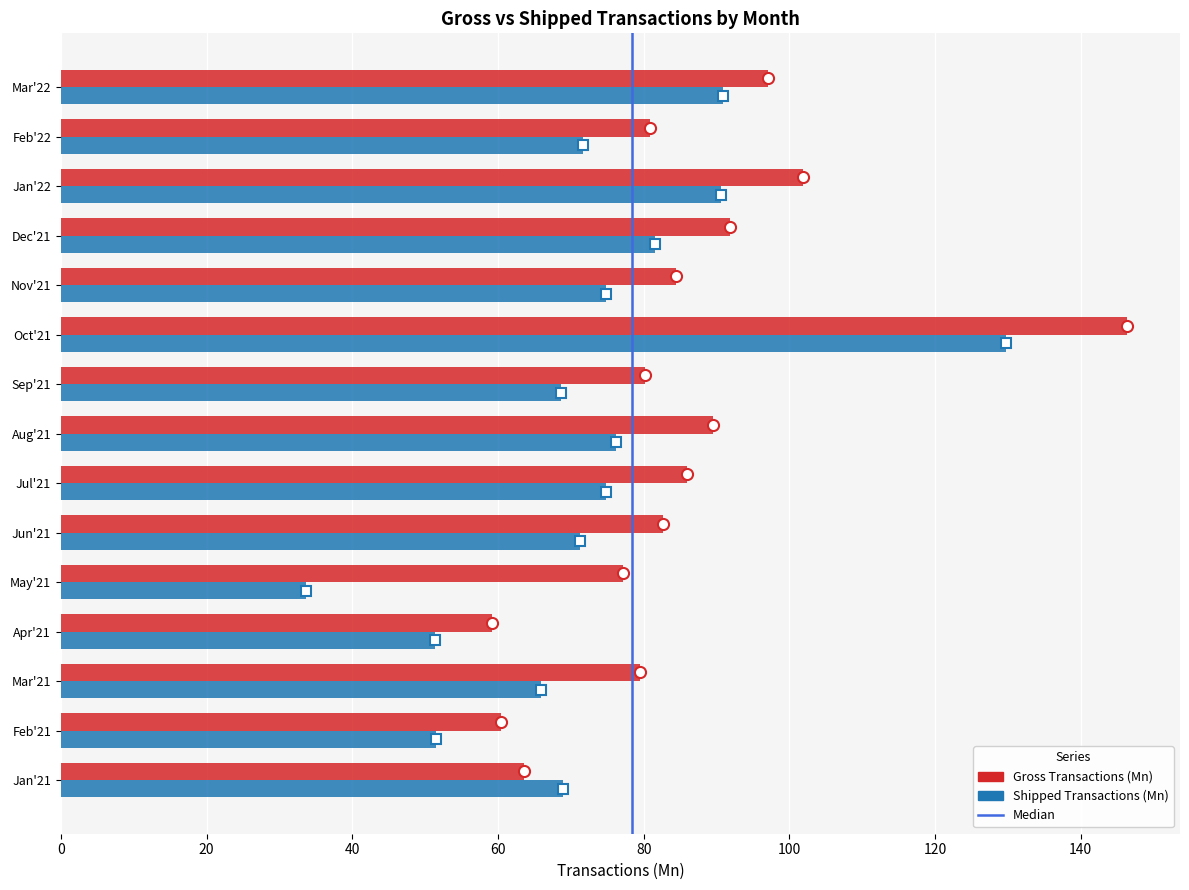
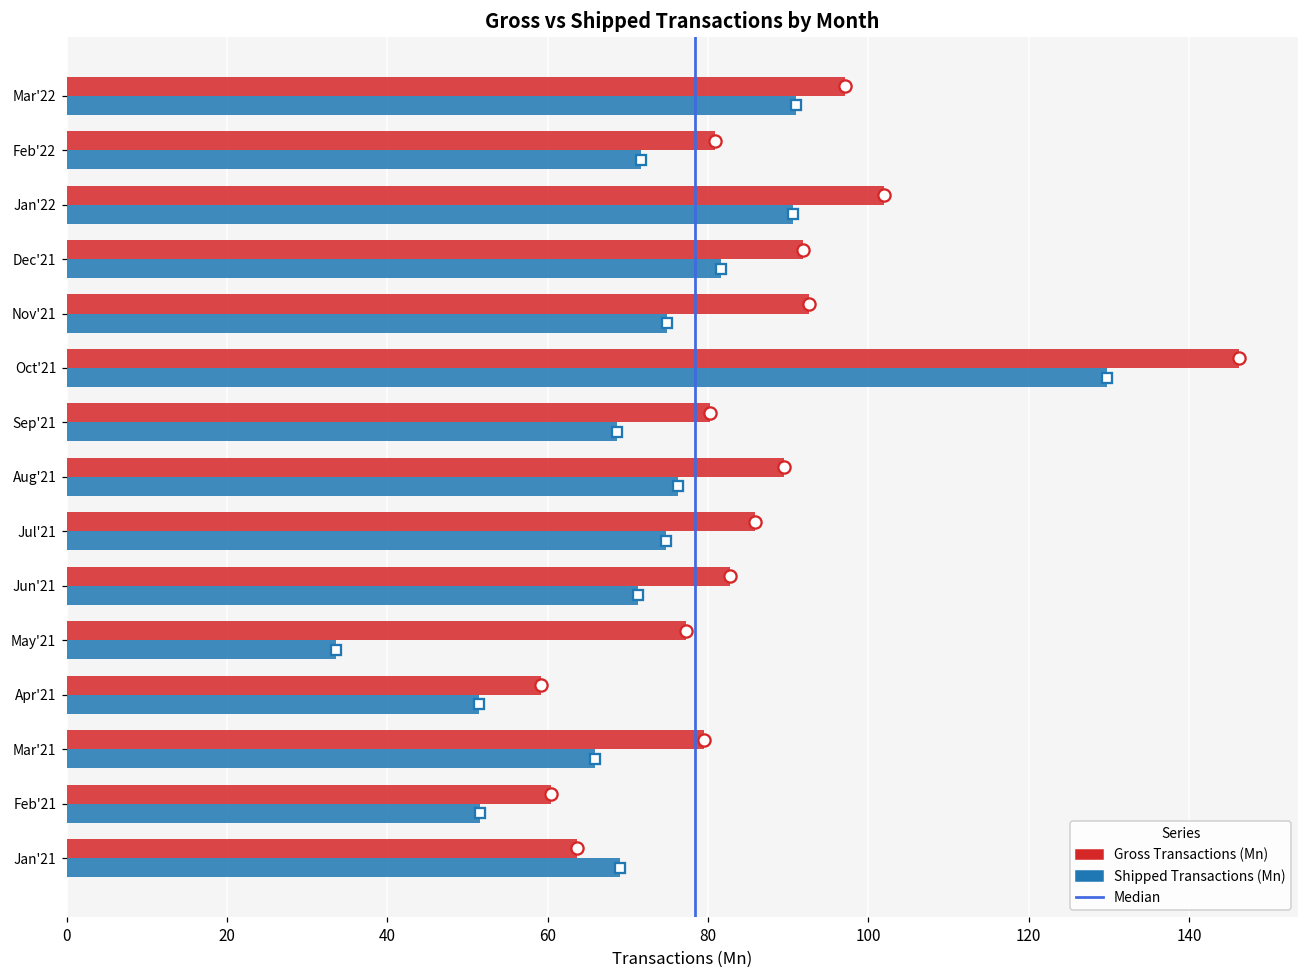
Gross Transactions (Mn), Nov'21: 85 -> 93
